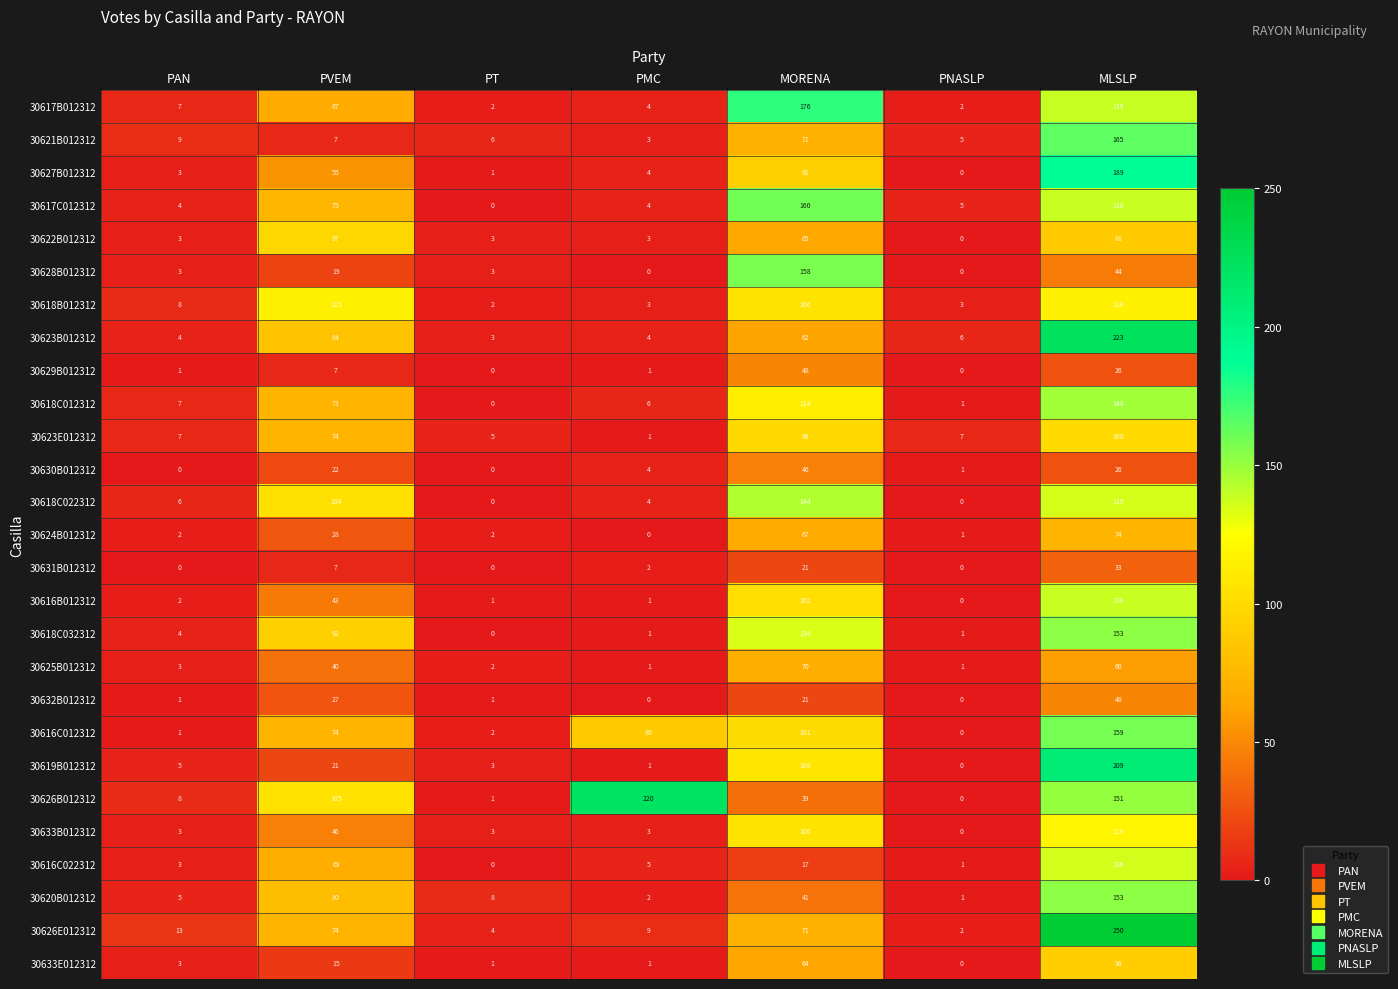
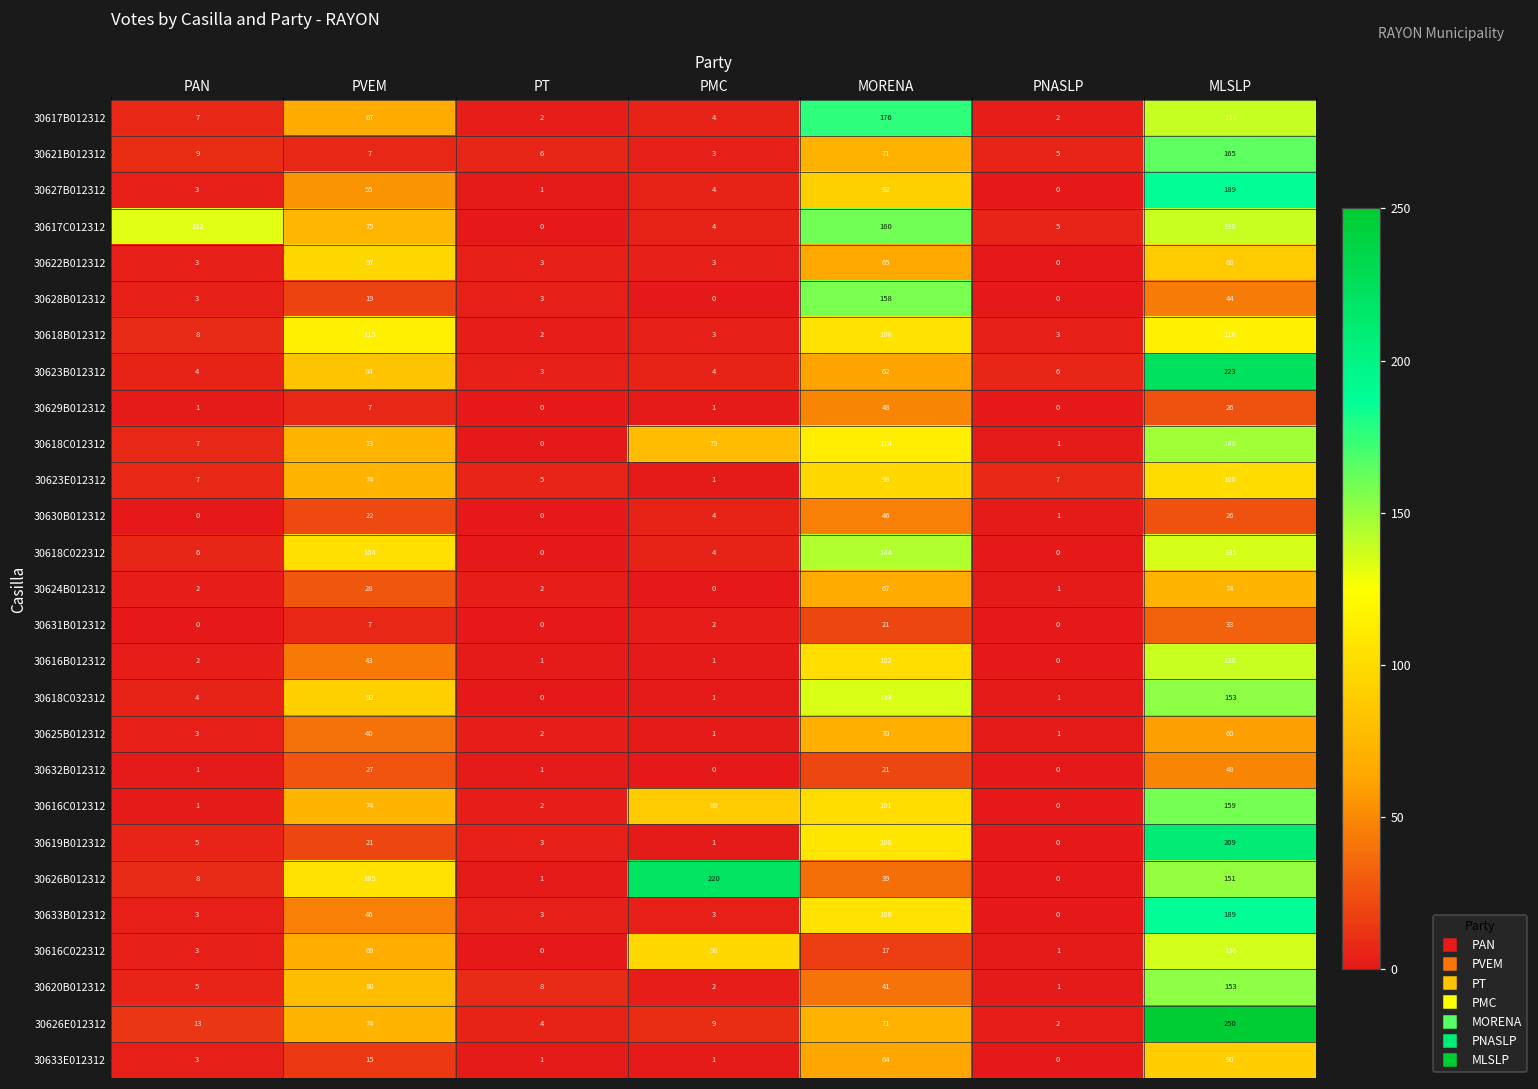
30617C012312, PAN: 4 -> 132
30618C012312, PMC: 6 -> 79
30633B012312, MLSLP: 119 -> 189
30616C022312, PMC: 5 -> 98
